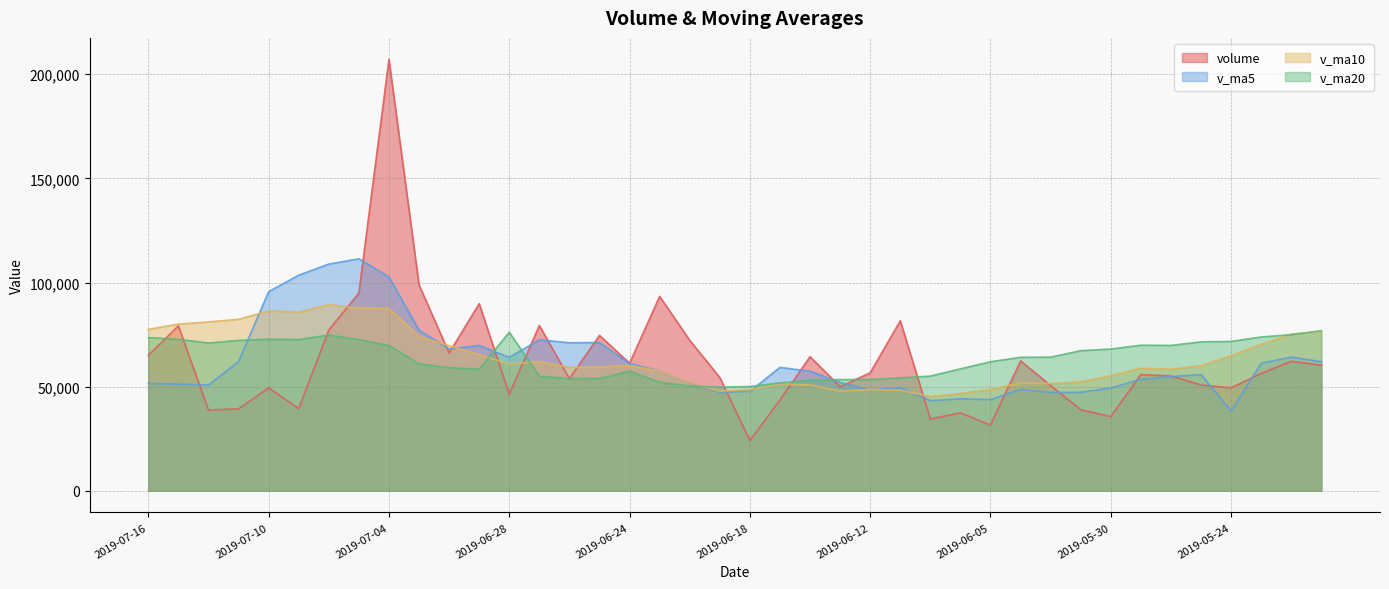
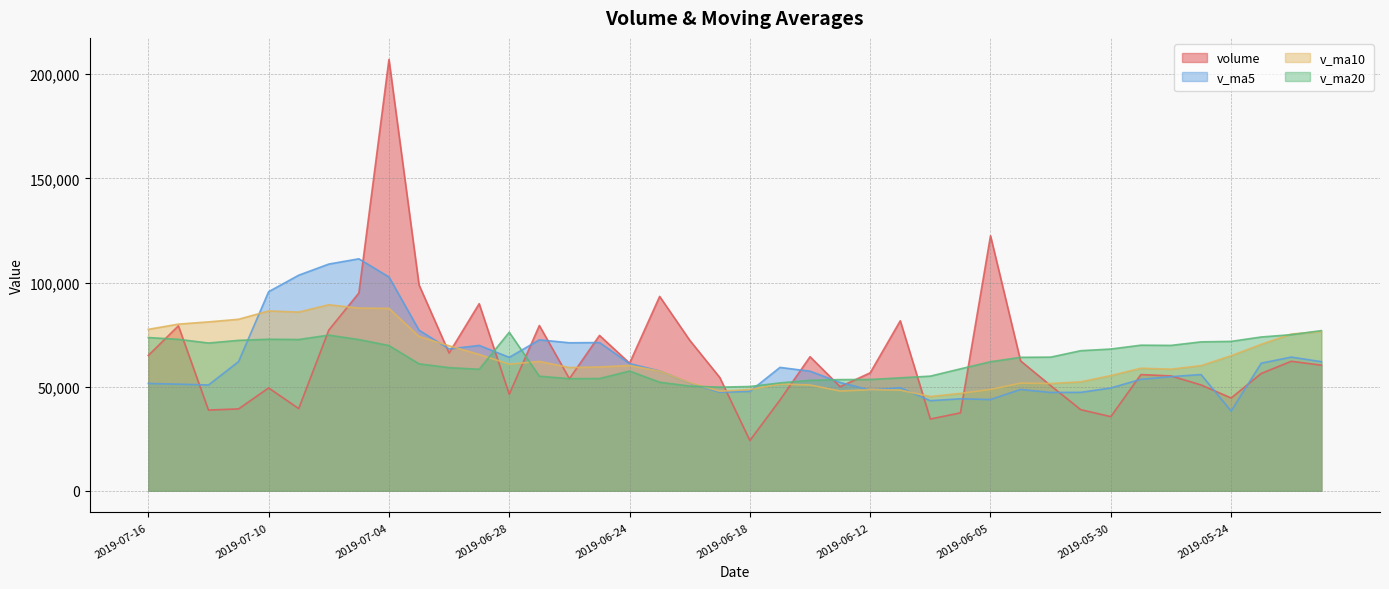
volume, 2019-06-05: 32,000 -> 122,000
volume, 2019-05-24: 49,000 -> 45,000
